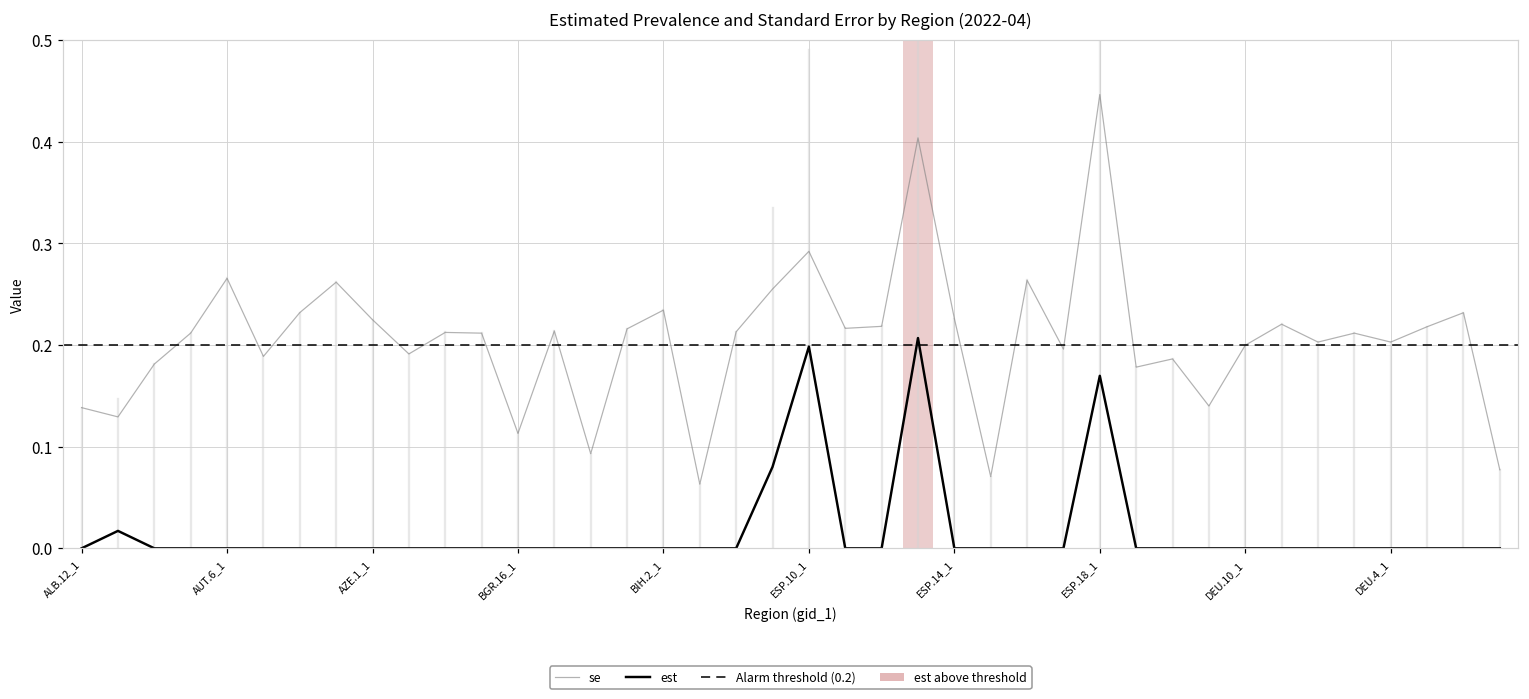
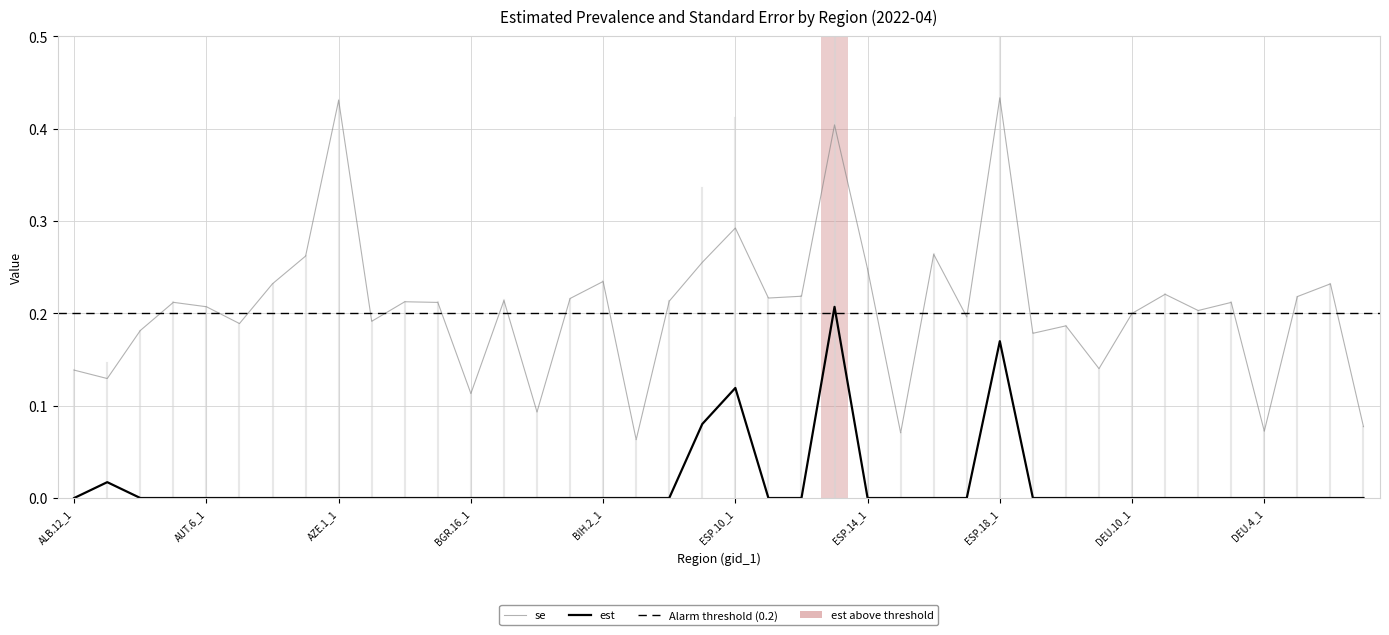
se, AUT.6_1: 0.27 -> 0.21
se, AZE.1_1: 0.22 -> 0.43
est, ESP.10_1: 0.20 -> 0.12
se, ESP.14_1: 0.23 -> 0.25
se, ESP.18_1: 0.45 -> 0.43
se, DEU.4_1: 0.20 -> 0.07
